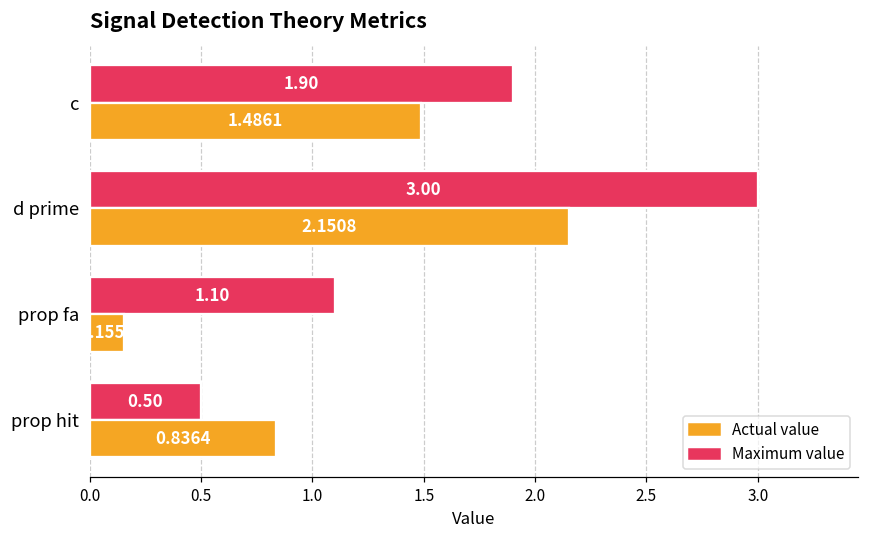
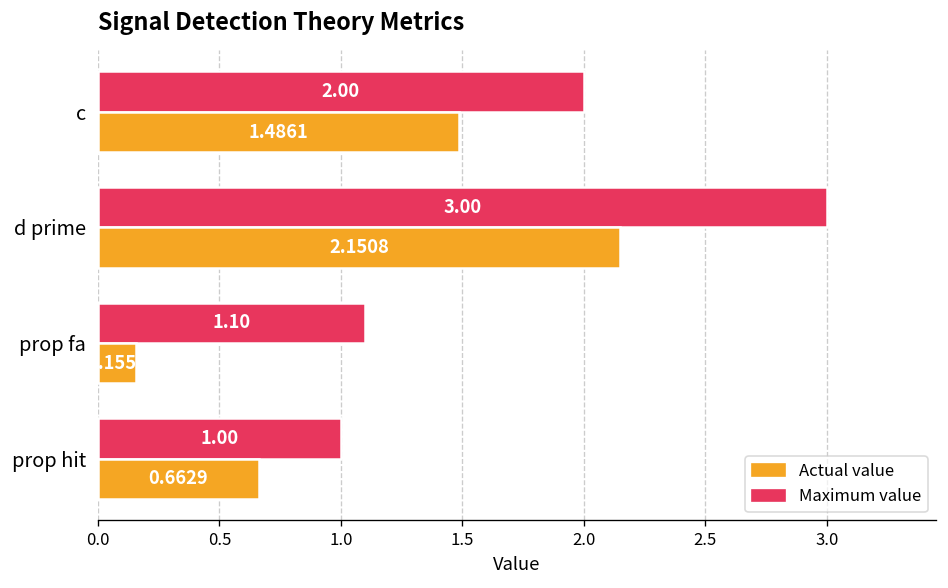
Maximum value, c: 1.90 -> 2.00
Maximum value, prop hit: 0.50 -> 1.00
Actual value, prop hit: 0.8364 -> 0.6629
